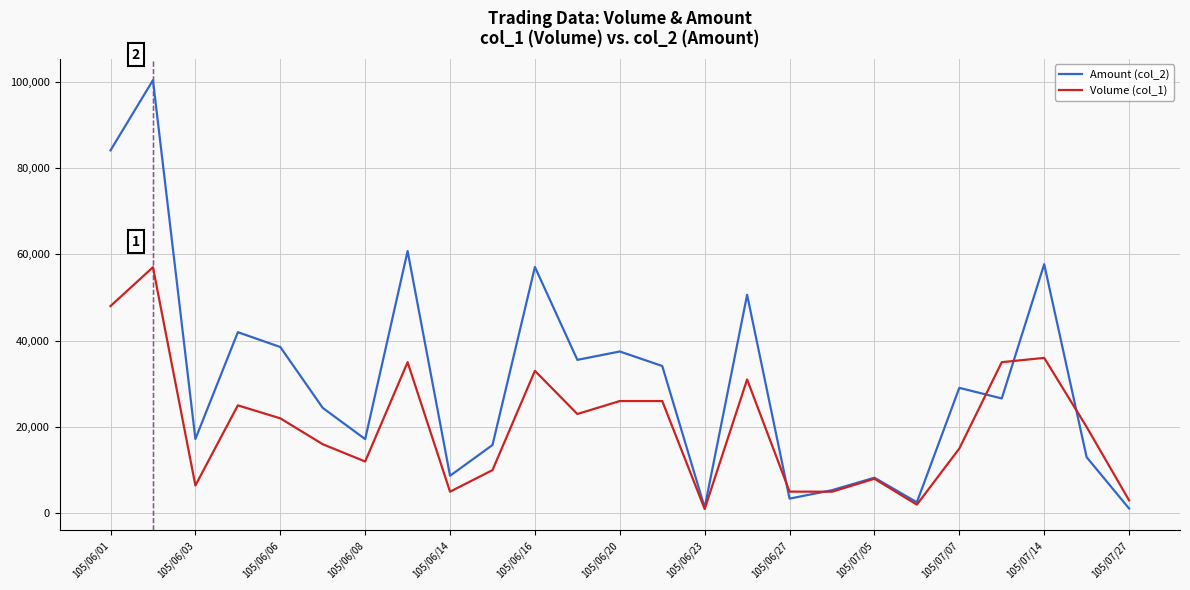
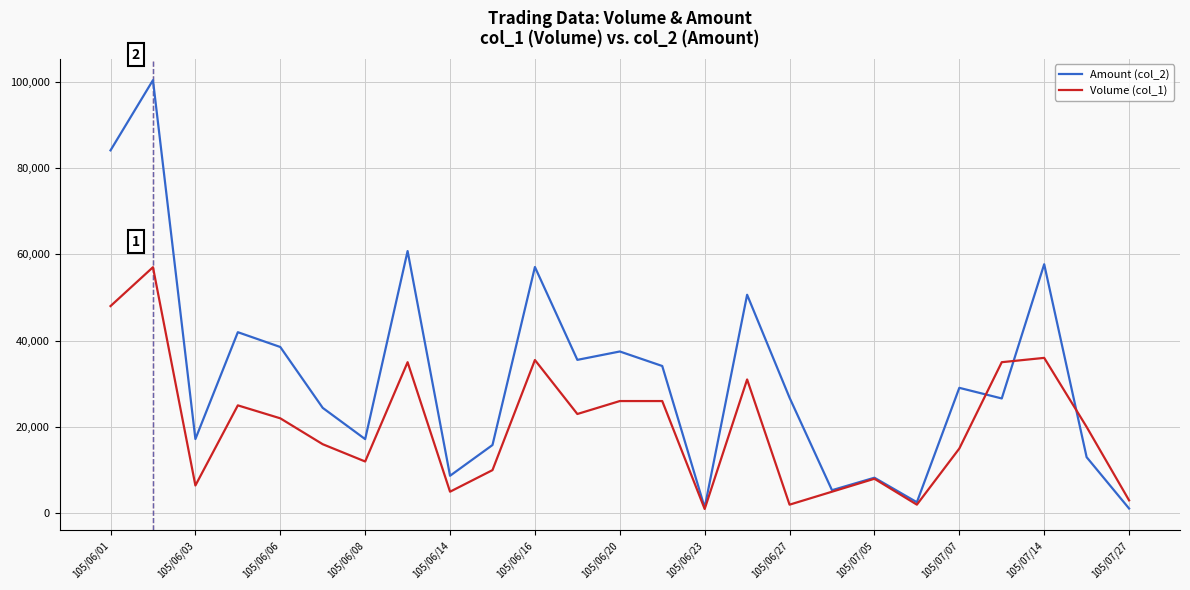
Volume (col_1), 105/06/16: 33,000 -> 36,000
Amount (col_2), 105/06/27: 3,000 -> 27,000
Volume (col_1), 105/06/27: 5,000 -> 2,000
